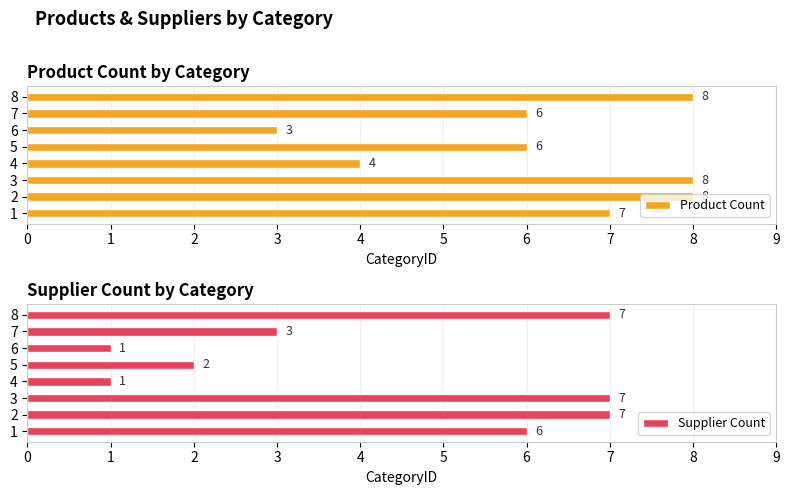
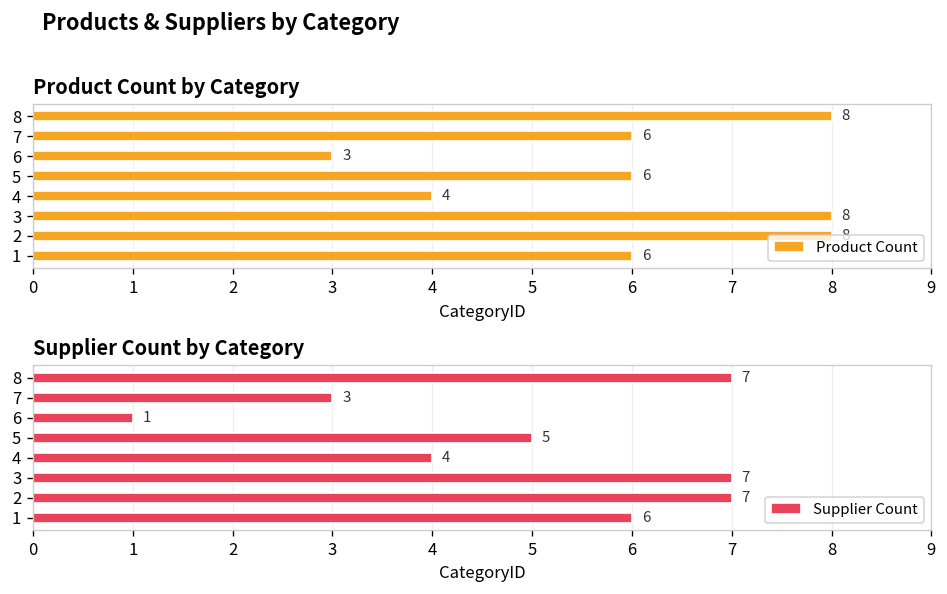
Product Count by Category, 1: 7 -> 6
Supplier Count by Category, 5: 2 -> 5
Supplier Count by Category, 4: 1 -> 4
